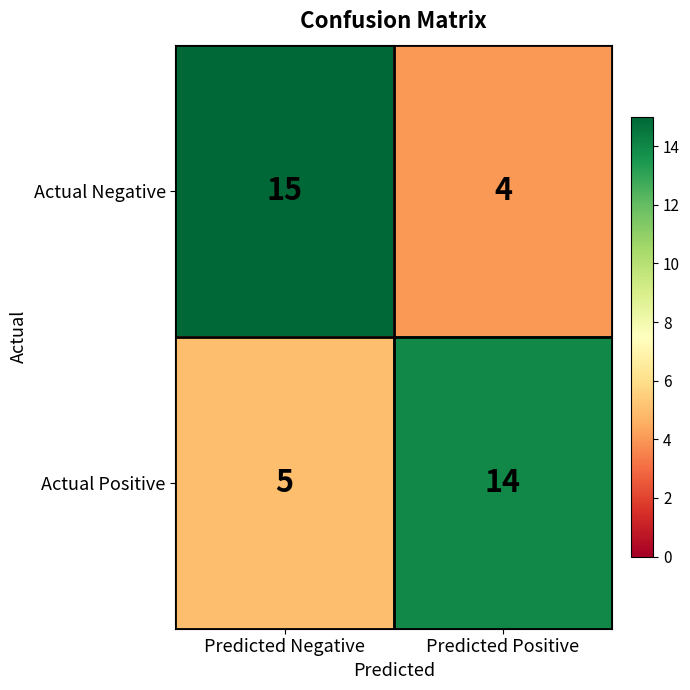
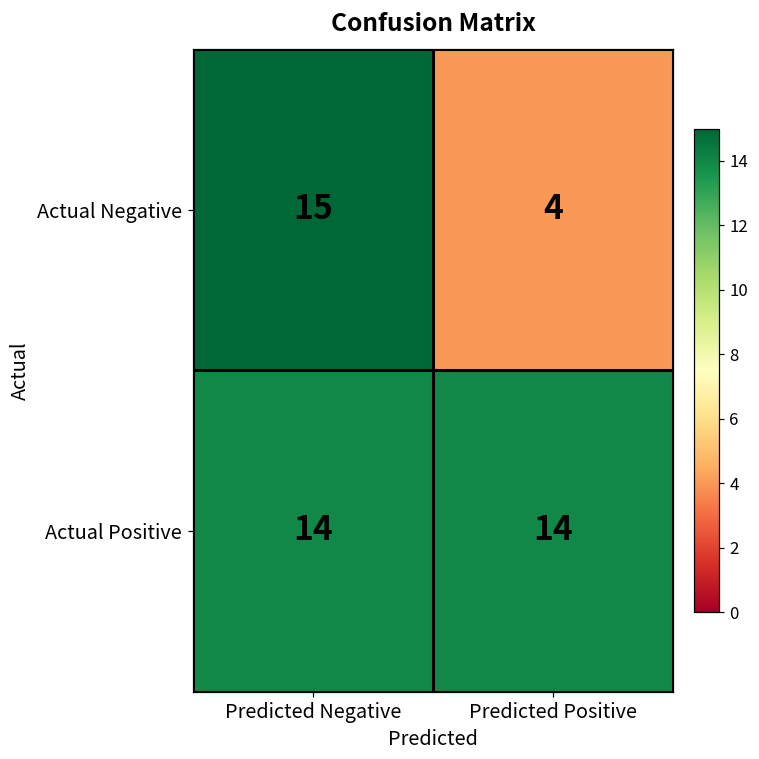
Actual Positive, Predicted Negative: 5 -> 14
